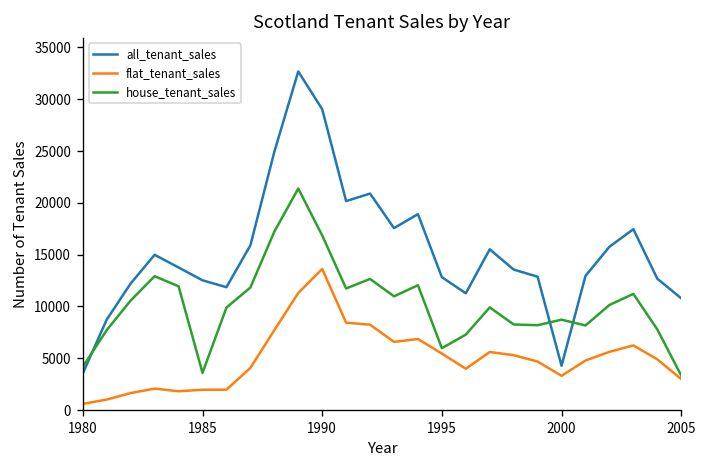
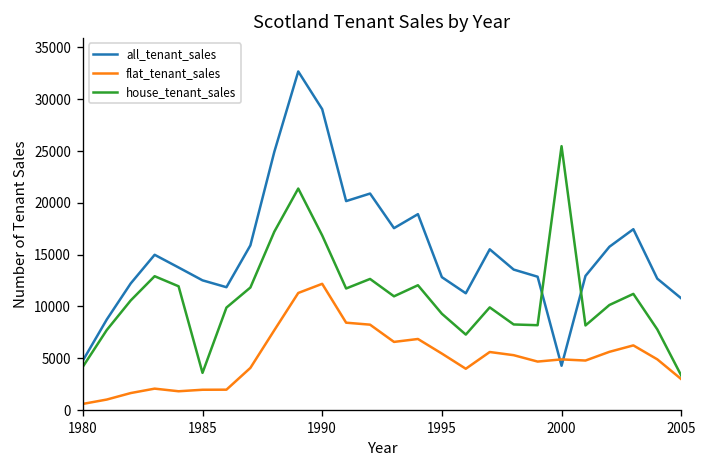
all_tenant_sales, 1980: 4000 -> 5000
flat_tenant_sales, 1990: 14000 -> 12000
house_tenant_sales, 1995: 6000 -> 9000
flat_tenant_sales, 2000: 3000 -> 5000
house_tenant_sales, 2000: 9000 -> 25000
